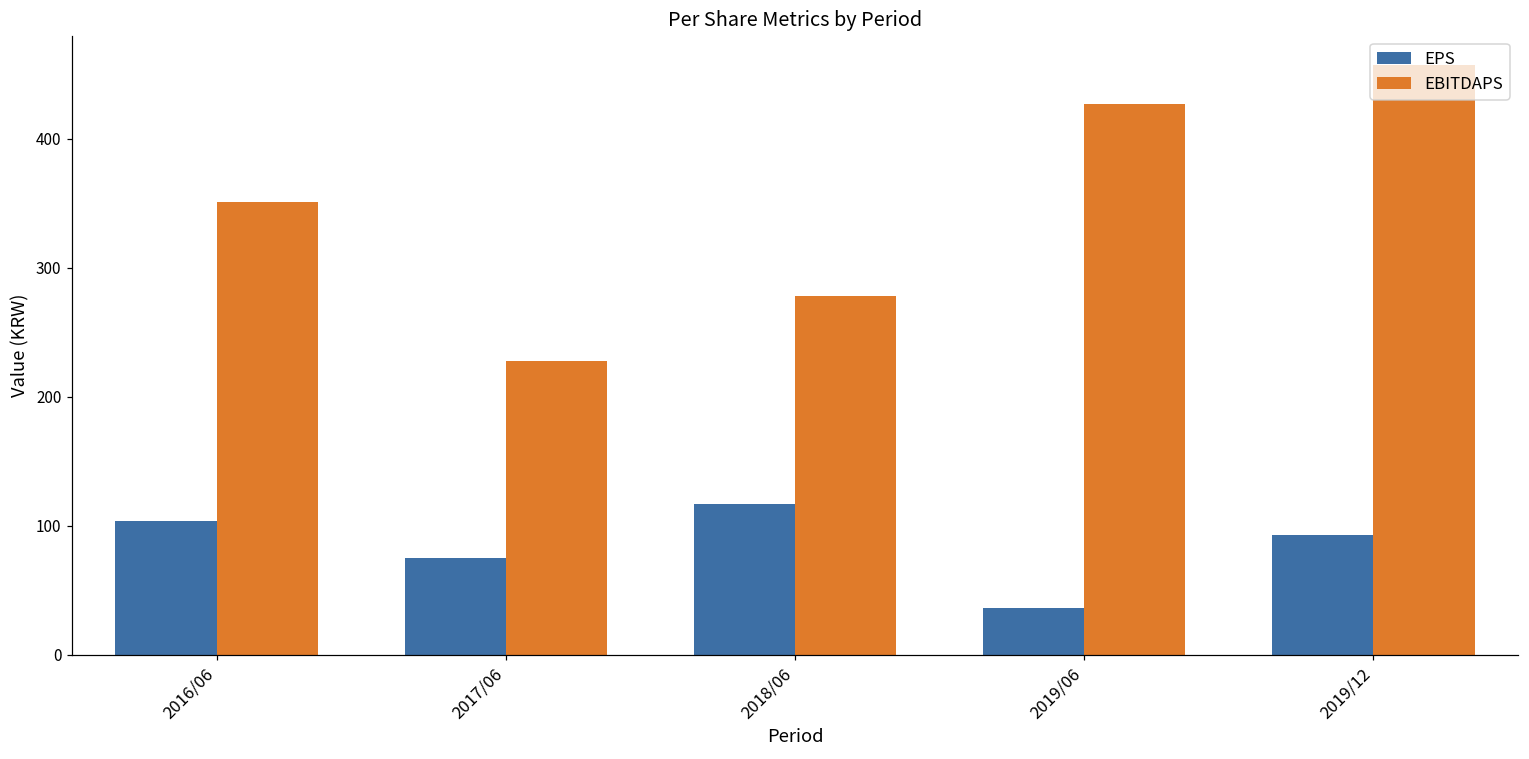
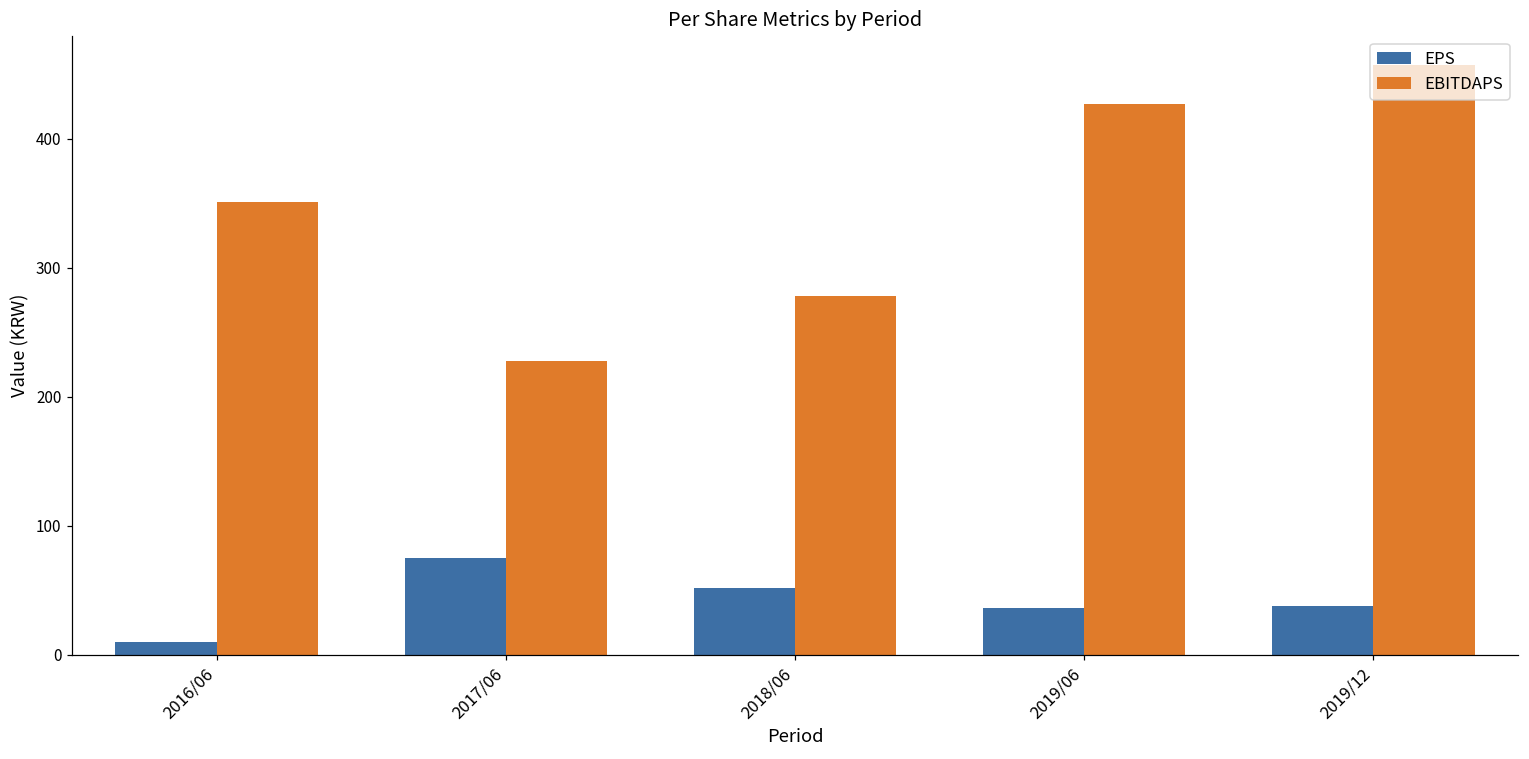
EPS, 2016/06: 104 -> 10
EPS, 2018/06: 117 -> 52
EPS, 2019/12: 93 -> 38
